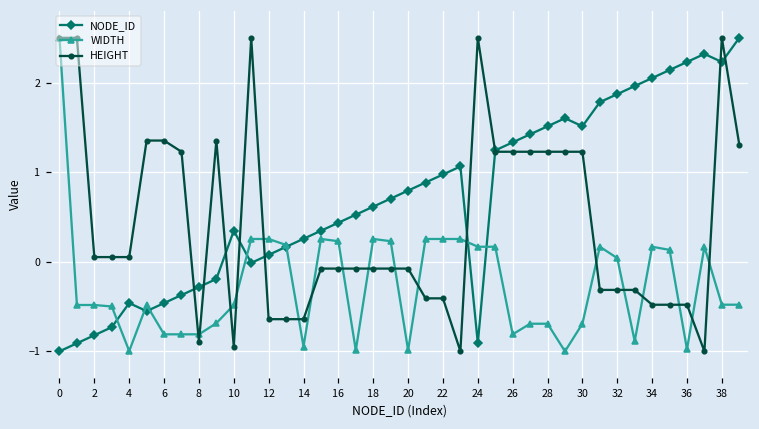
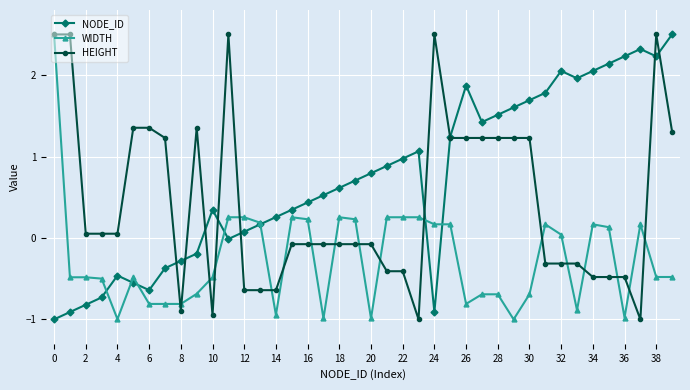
NODE_ID, 6: -0.5 -> -0.6
NODE_ID, 26: 1.3 -> 1.9
NODE_ID, 30: 1.5 -> 1.7
NODE_ID, 32: 1.9 -> 2.1
